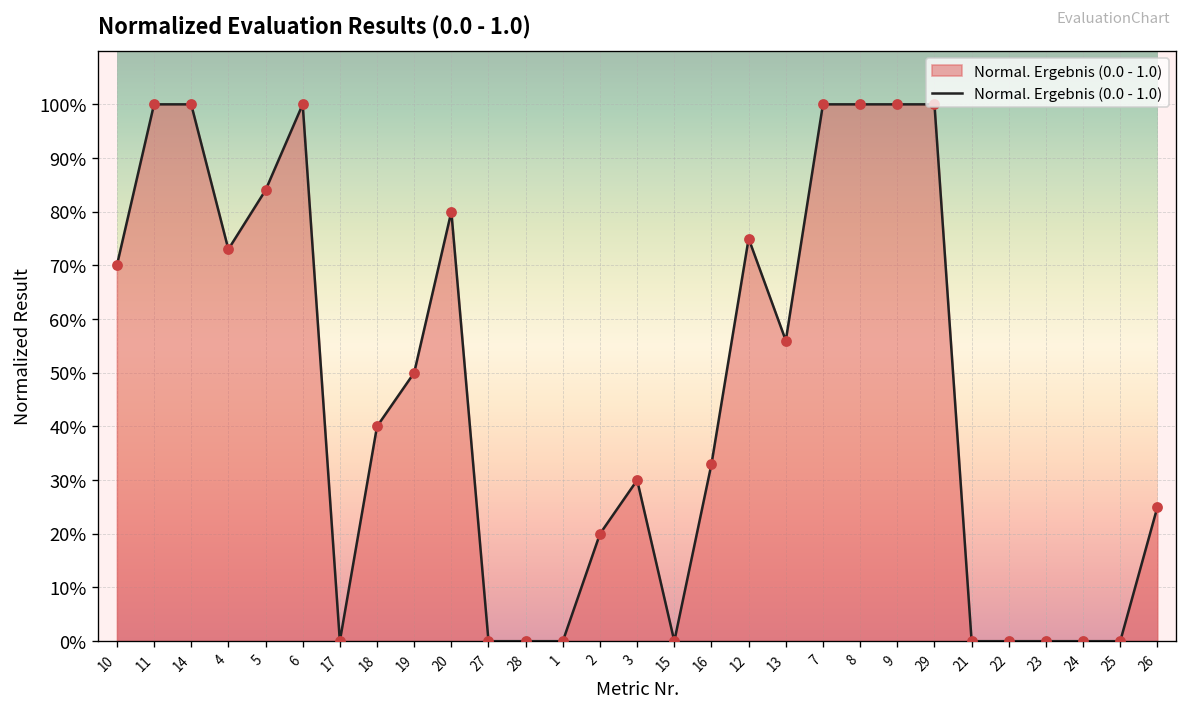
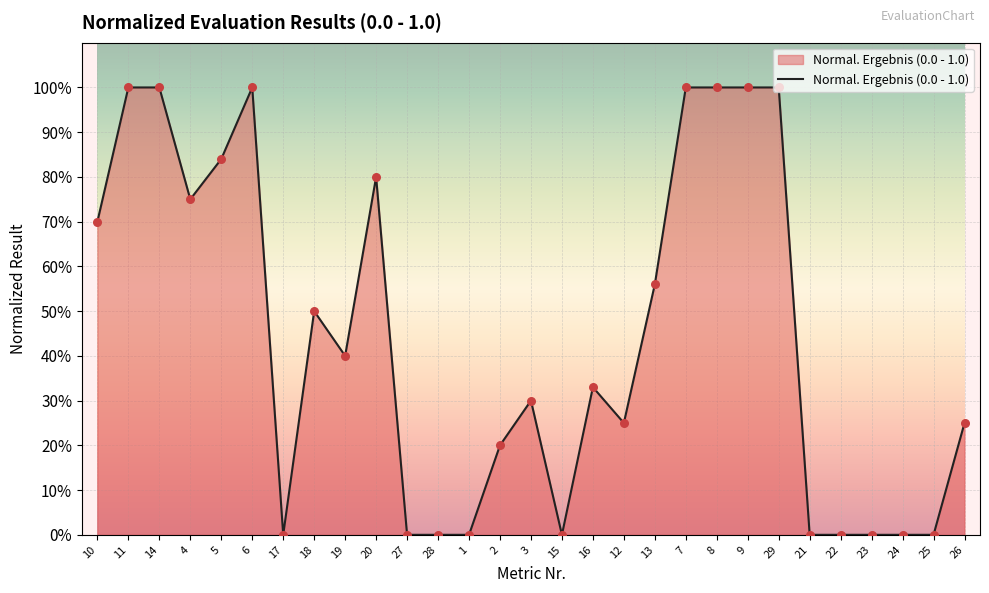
4: 73% -> 75%
18: 40% -> 50%
19: 50% -> 40%
12: 75% -> 25%
